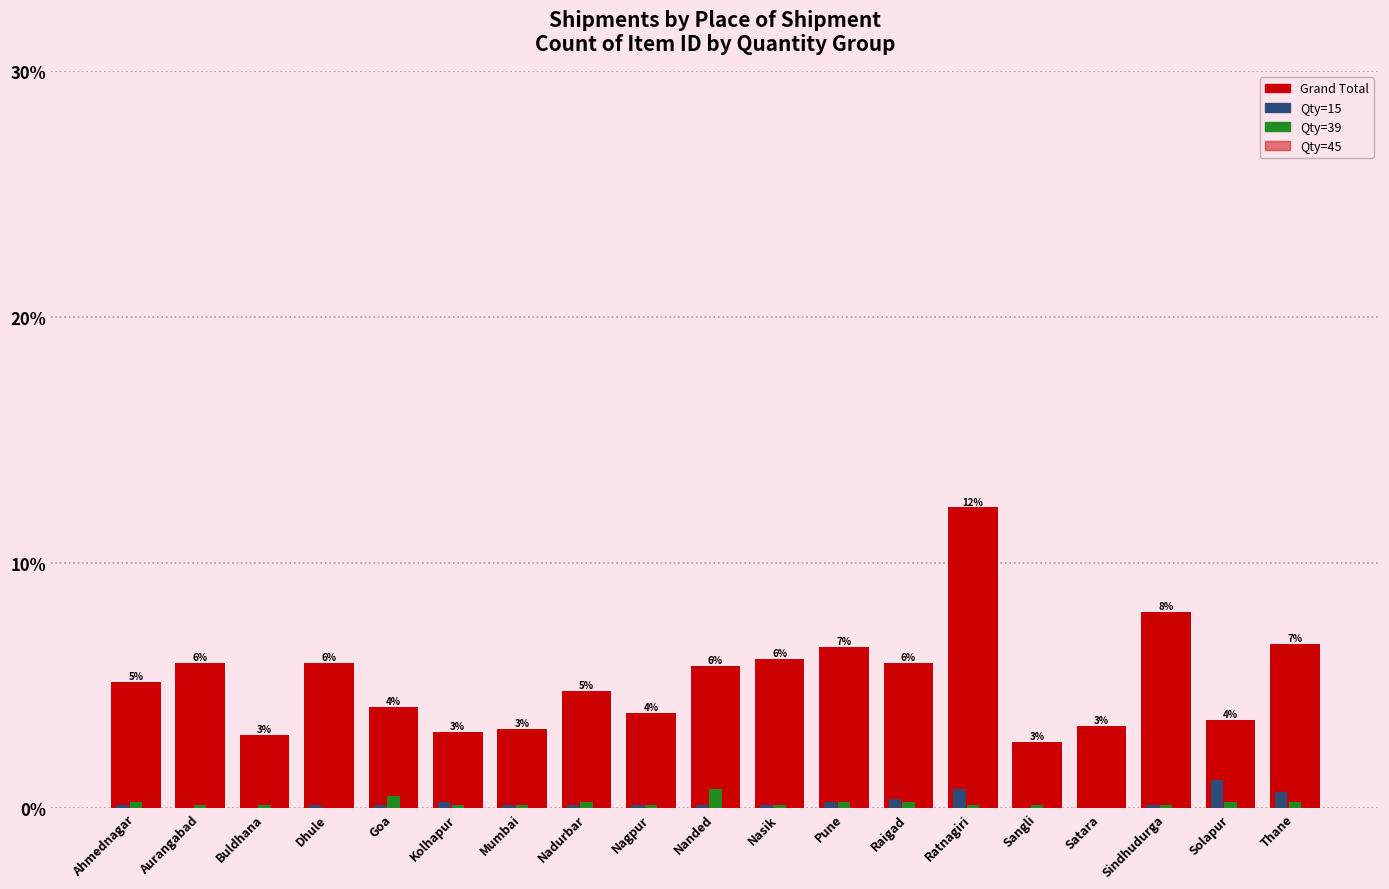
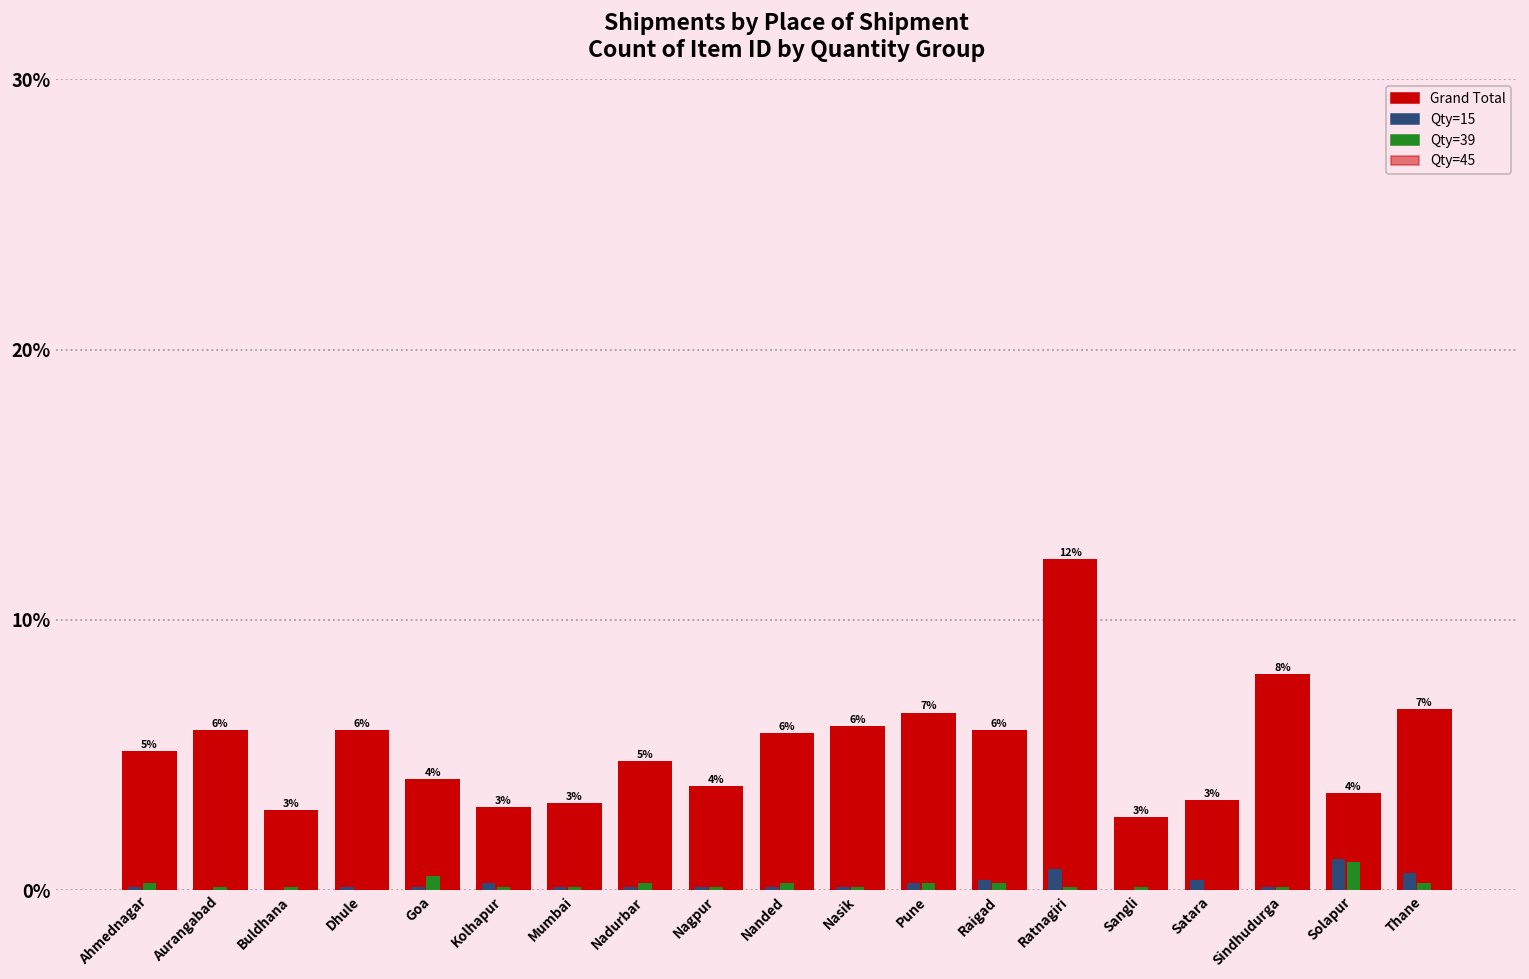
Qty=39, Nanded: 0.8% -> 0.3%
Qty=15, Satara: 0.0% -> 0.4%
Qty=39, Solapur: 0.3% -> 1.0%
